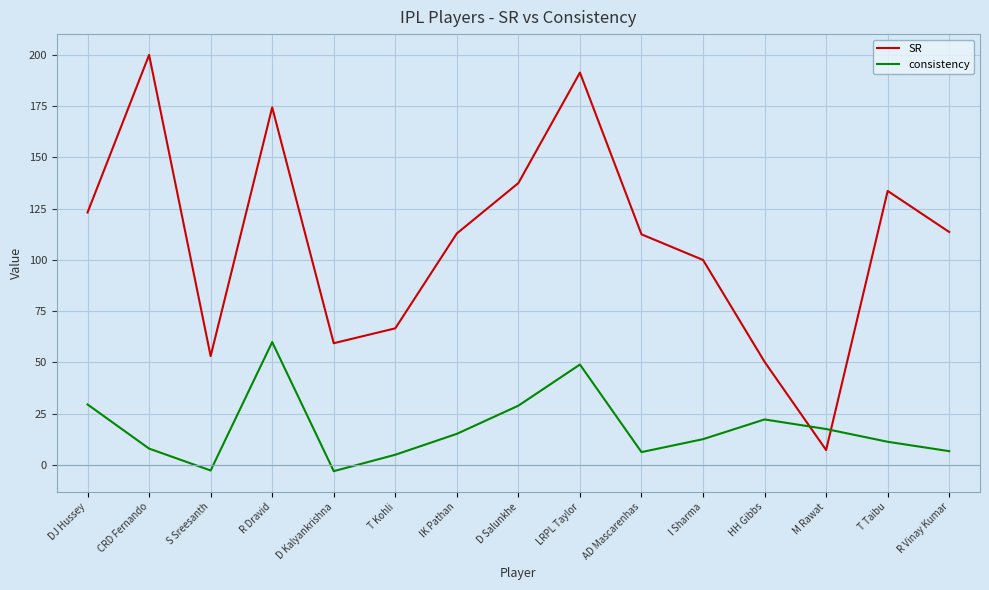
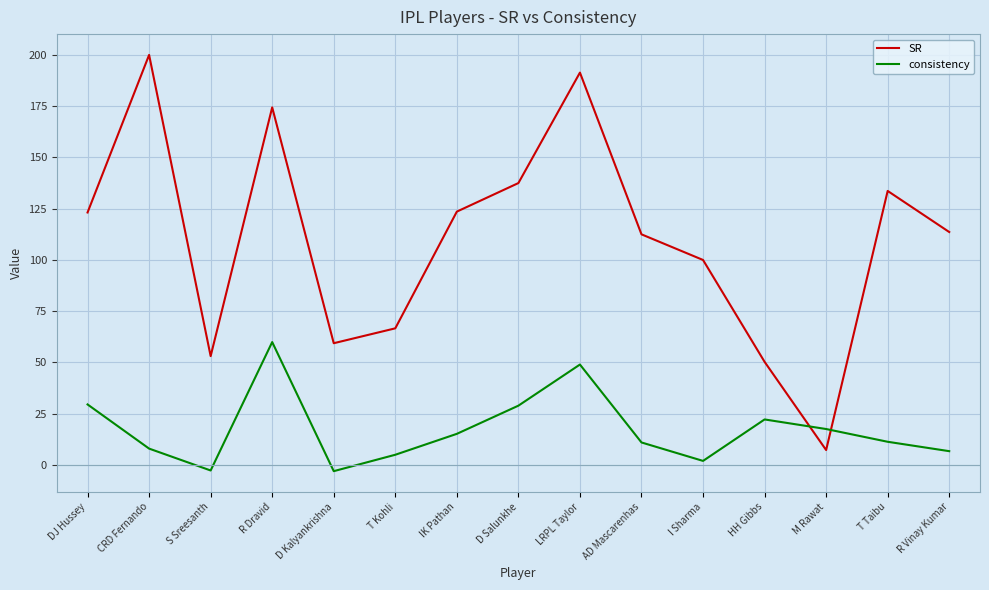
SR, IK Pathan: 113 -> 124
consistency, AD Mascarenhas: 6 -> 11
consistency, I Sharma: 13 -> 2
